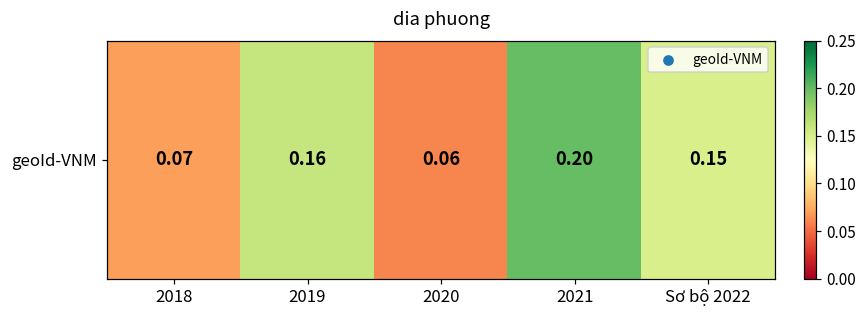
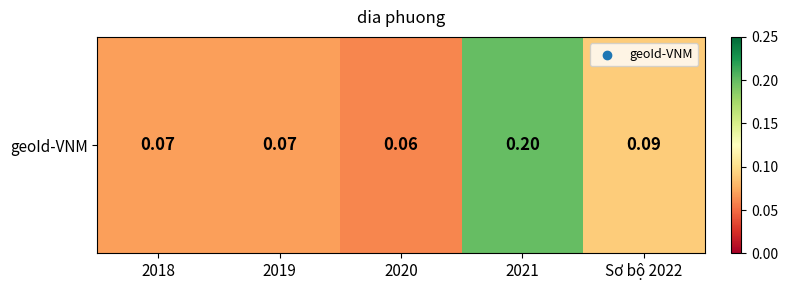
geoId-VNM, 2019: 0.16 -> 0.07
geoId-VNM, Sơ bộ 2022: 0.15 -> 0.09
